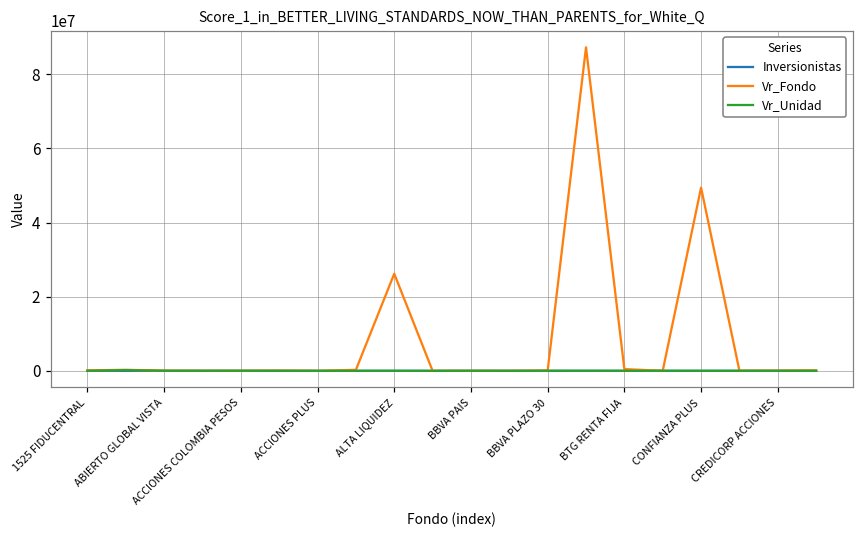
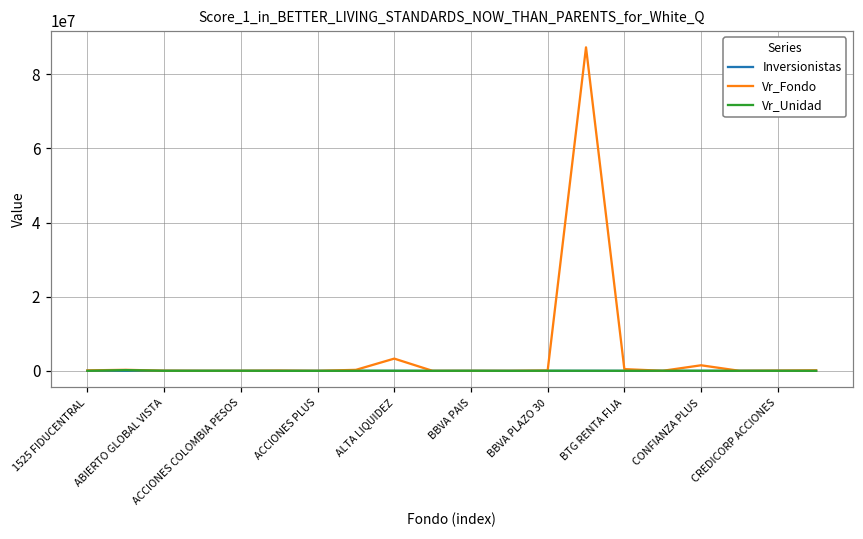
Vr_Fondo, ALTA LIQUIDEZ: 26000000 -> 3000000
Vr_Fondo, CONFIANZA PLUS: 49000000 -> 2000000
